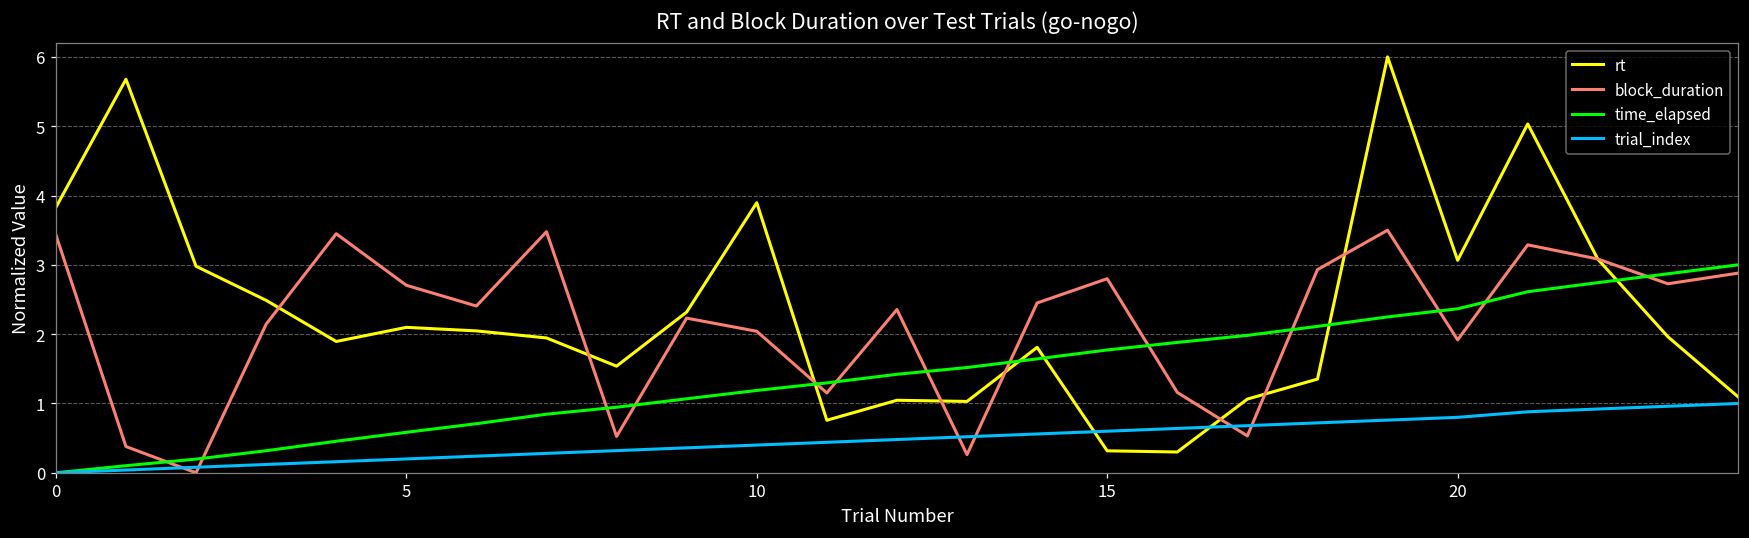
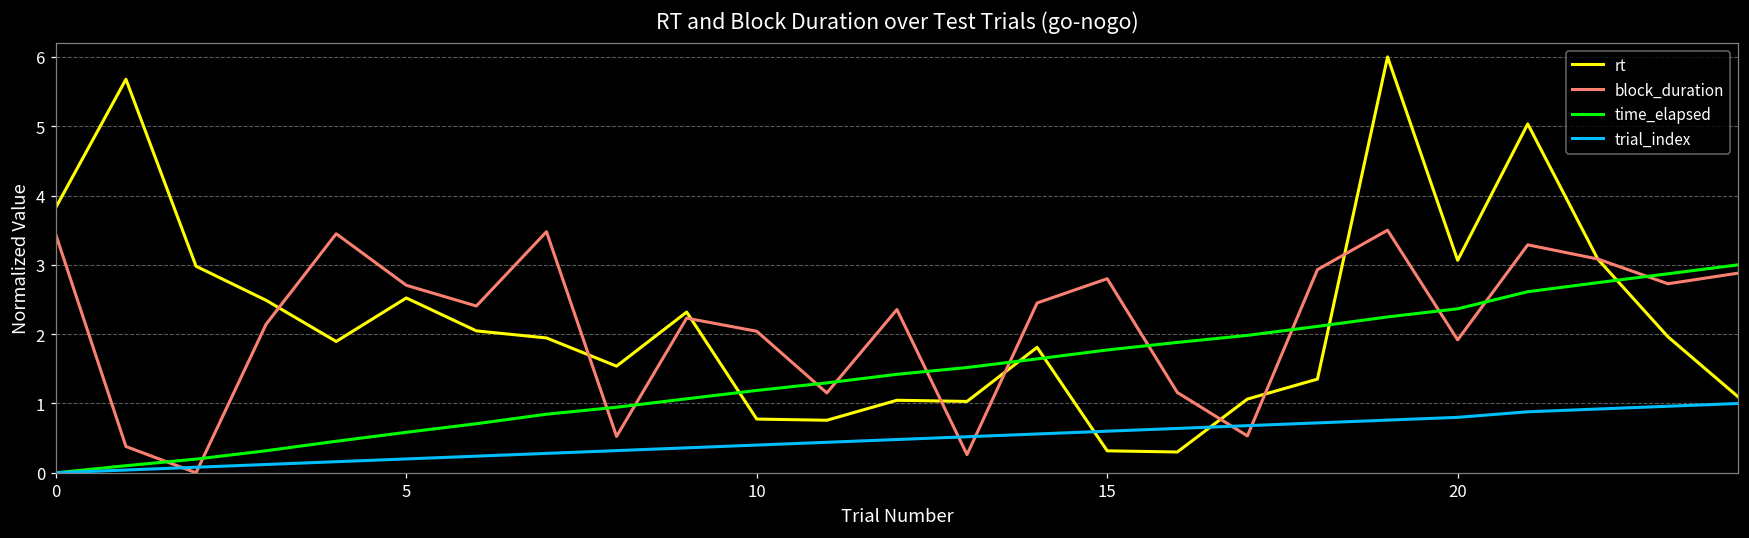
rt, 5: 2.1 -> 2.5
rt, 10: 3.9 -> 0.8
